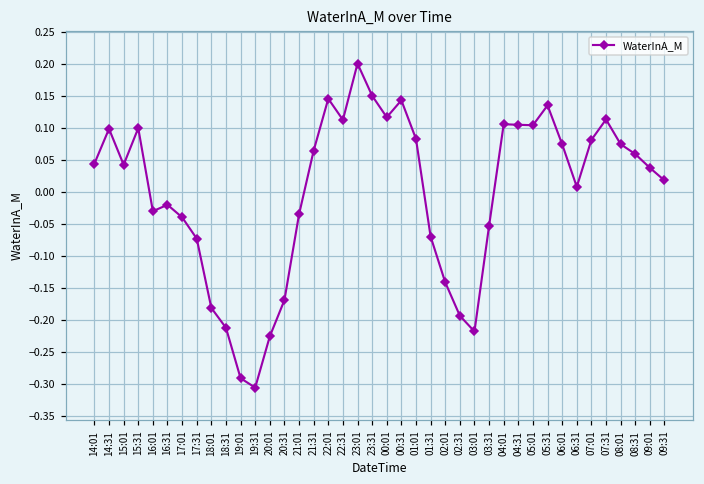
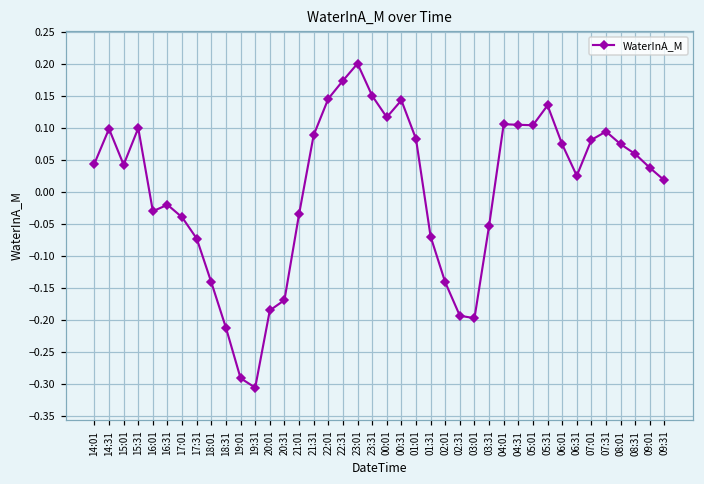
18:01: -0.18 -> -0.14
20:01: -0.23 -> -0.18
21:31: 0.07 -> 0.09
22:31: 0.11 -> 0.17
03:01: -0.22 -> -0.20
06:31: 0.01 -> 0.03
07:31: 0.11 -> 0.09
